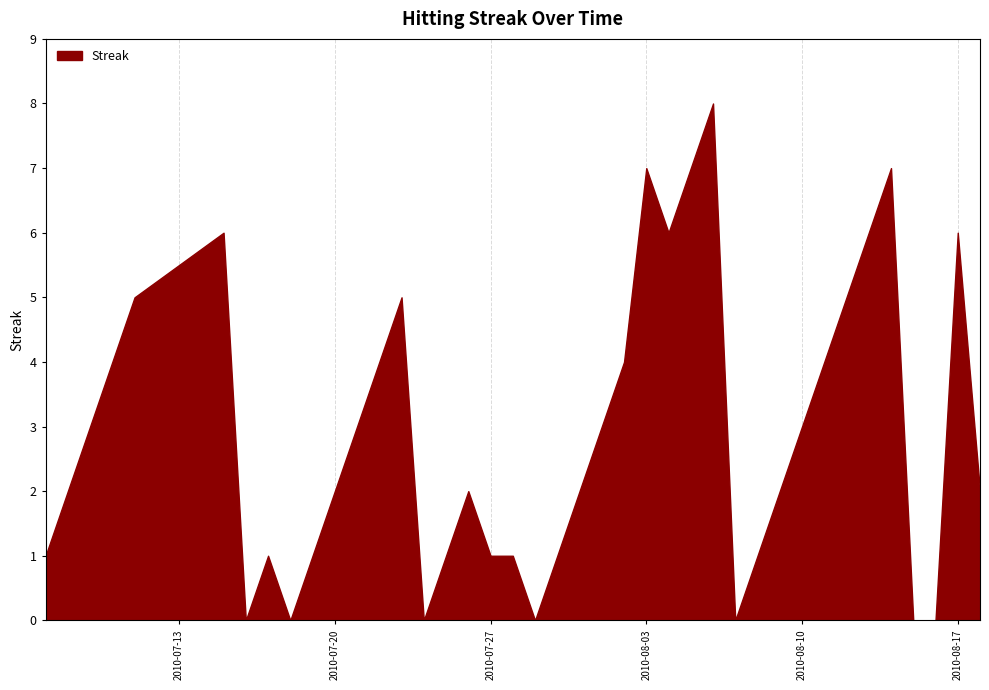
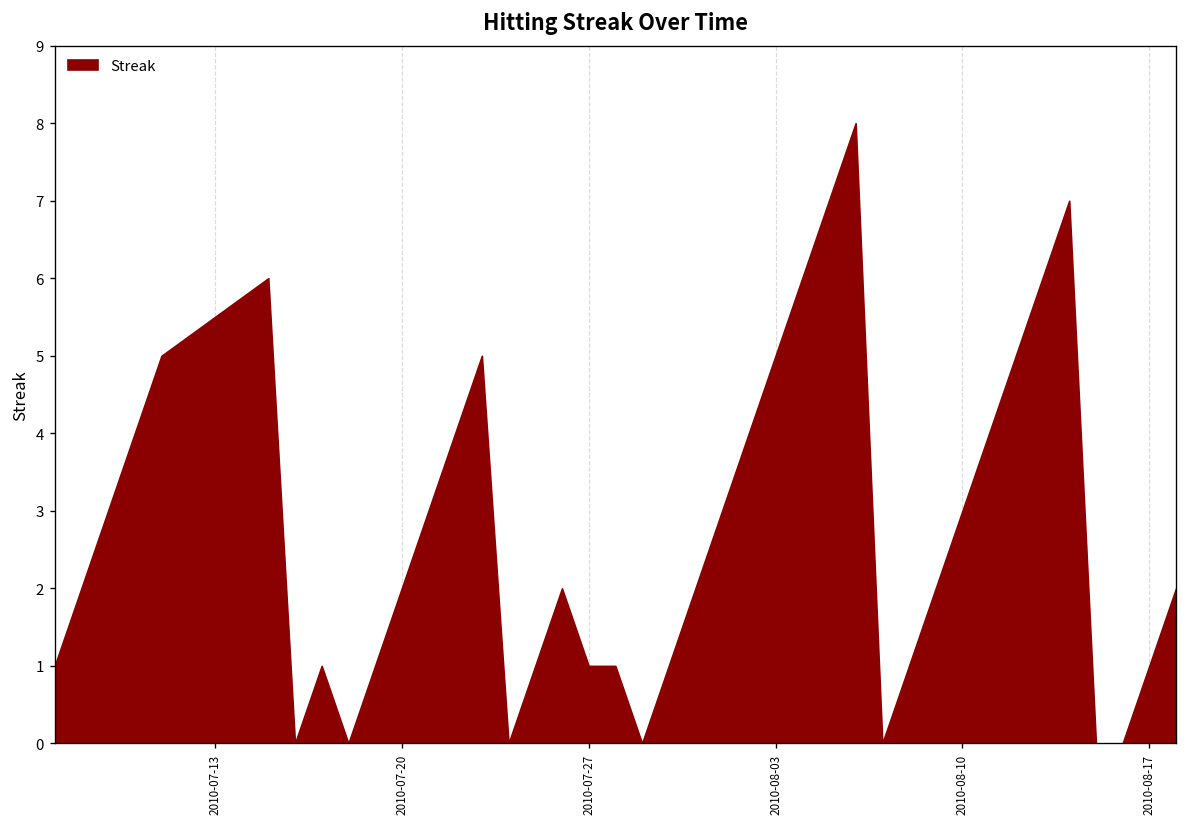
2010-08-03: 7 -> 5
2010-08-17: 6 -> 1
